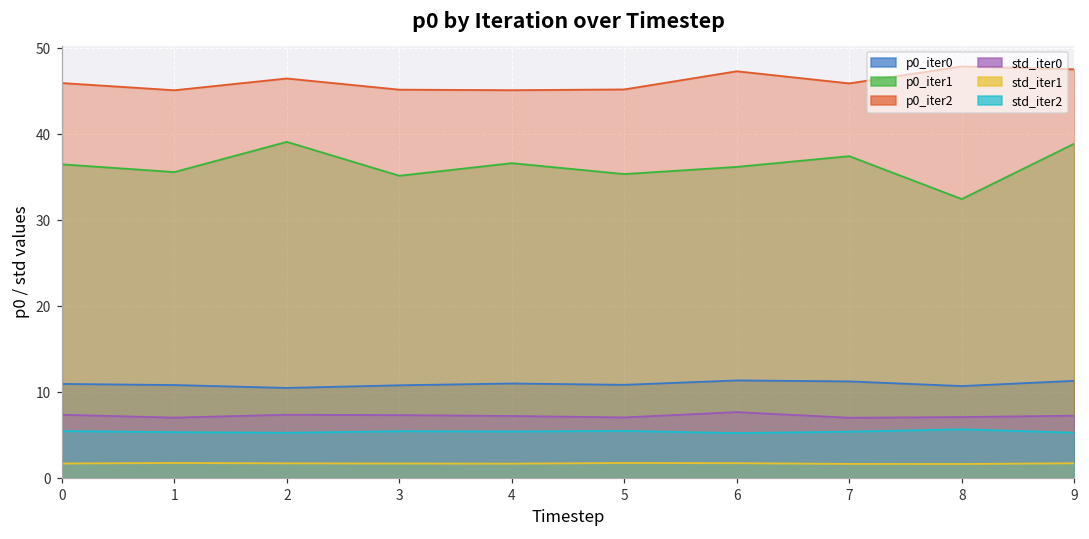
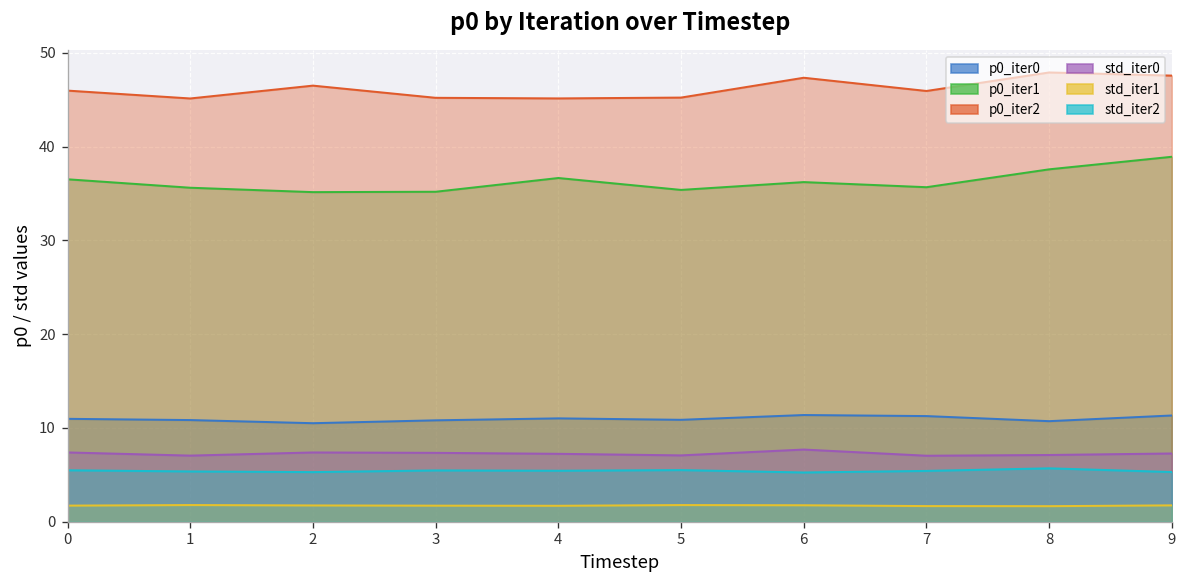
p0_iter1, 2: 39 -> 35
p0_iter1, 7: 37 -> 36
p0_iter1, 8: 32 -> 38
